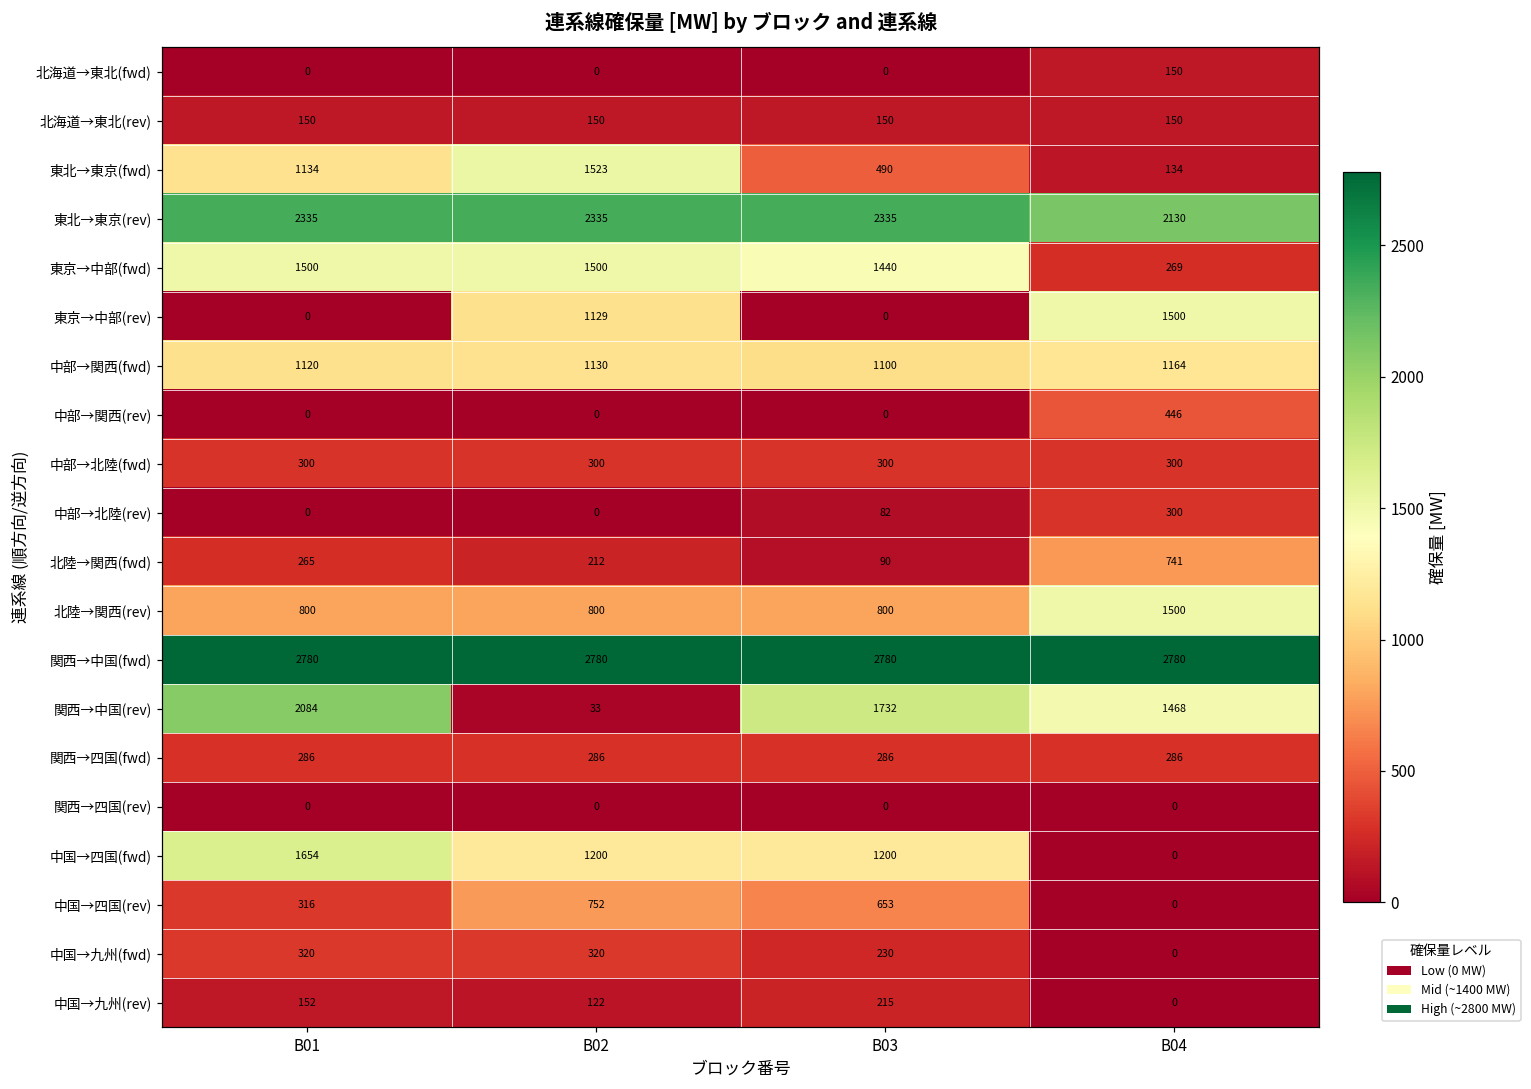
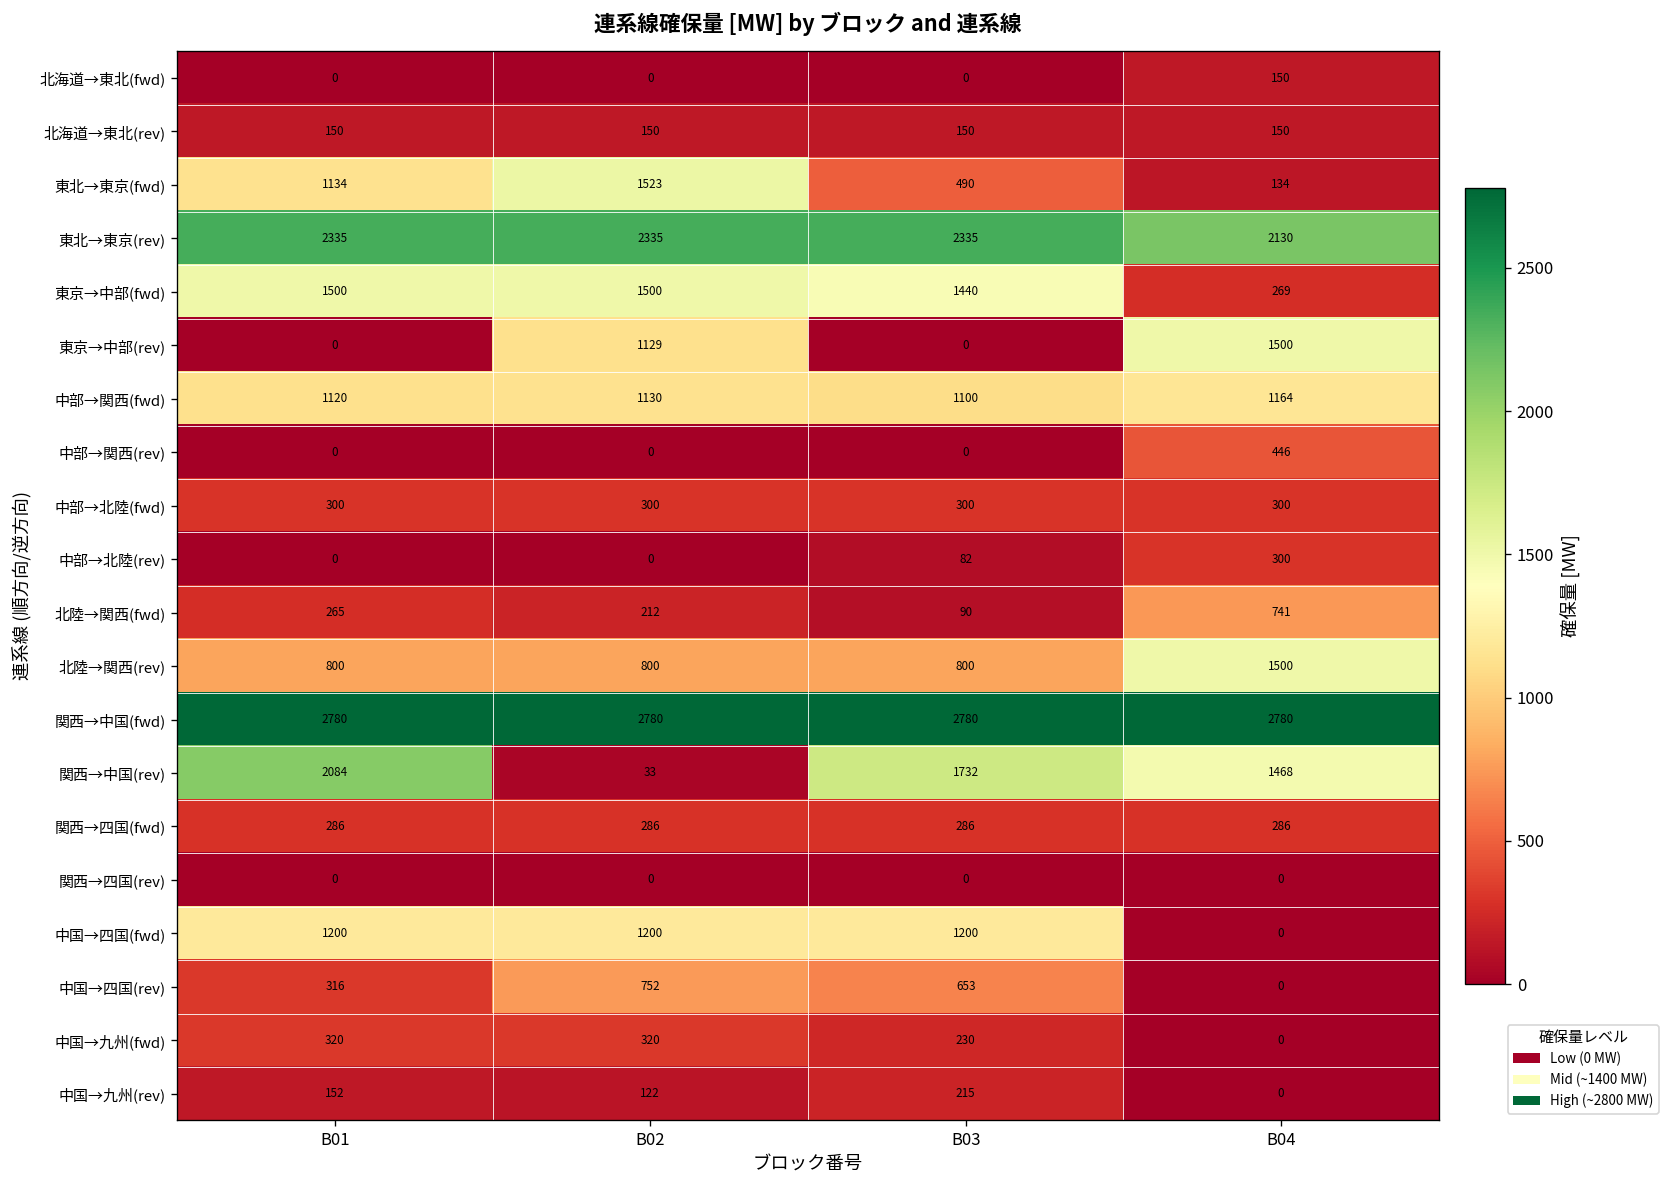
中国→四国(fwd), B01: 1654 -> 1200
